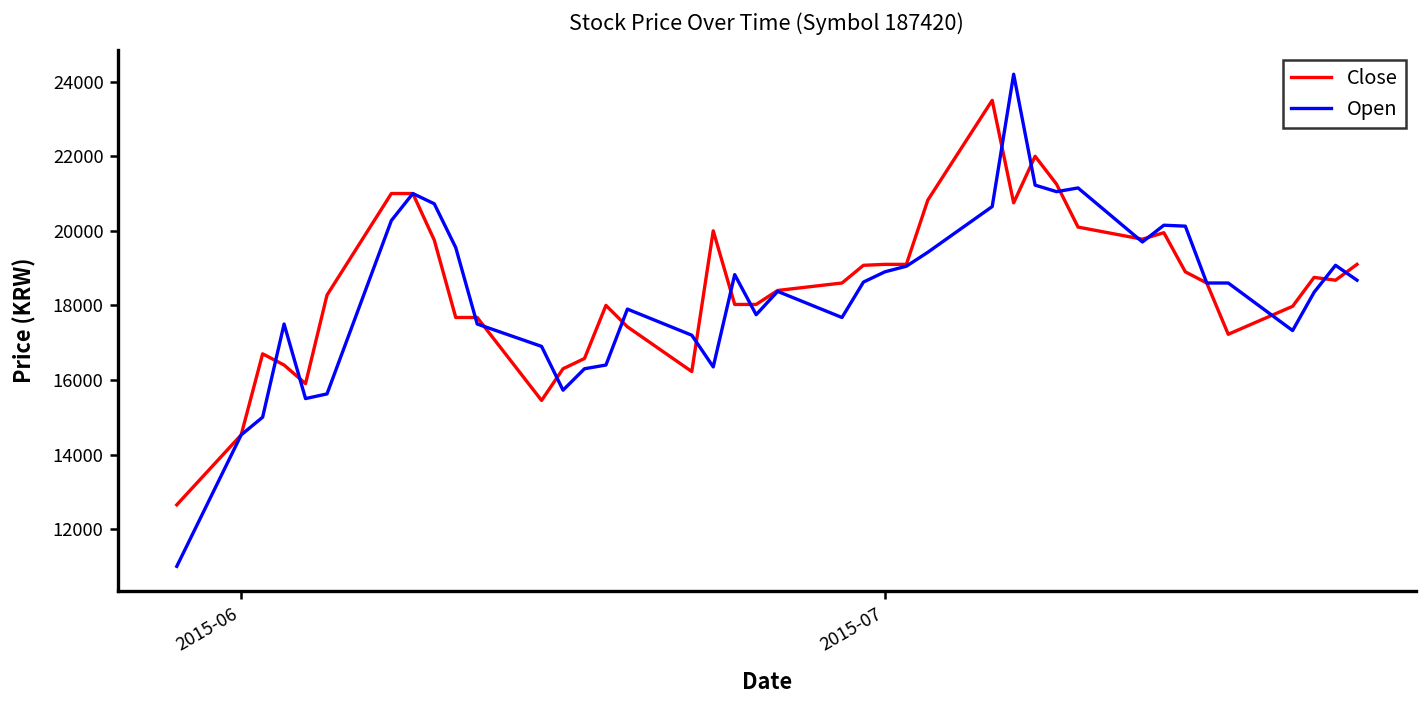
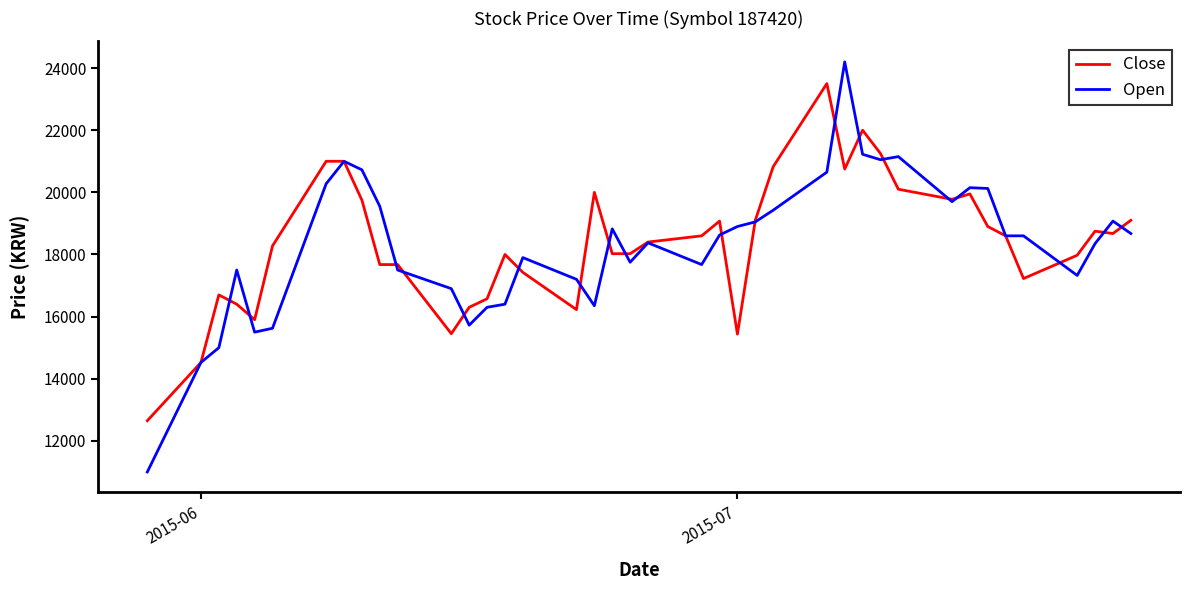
Close, 2015-07: 19100 -> 15400
